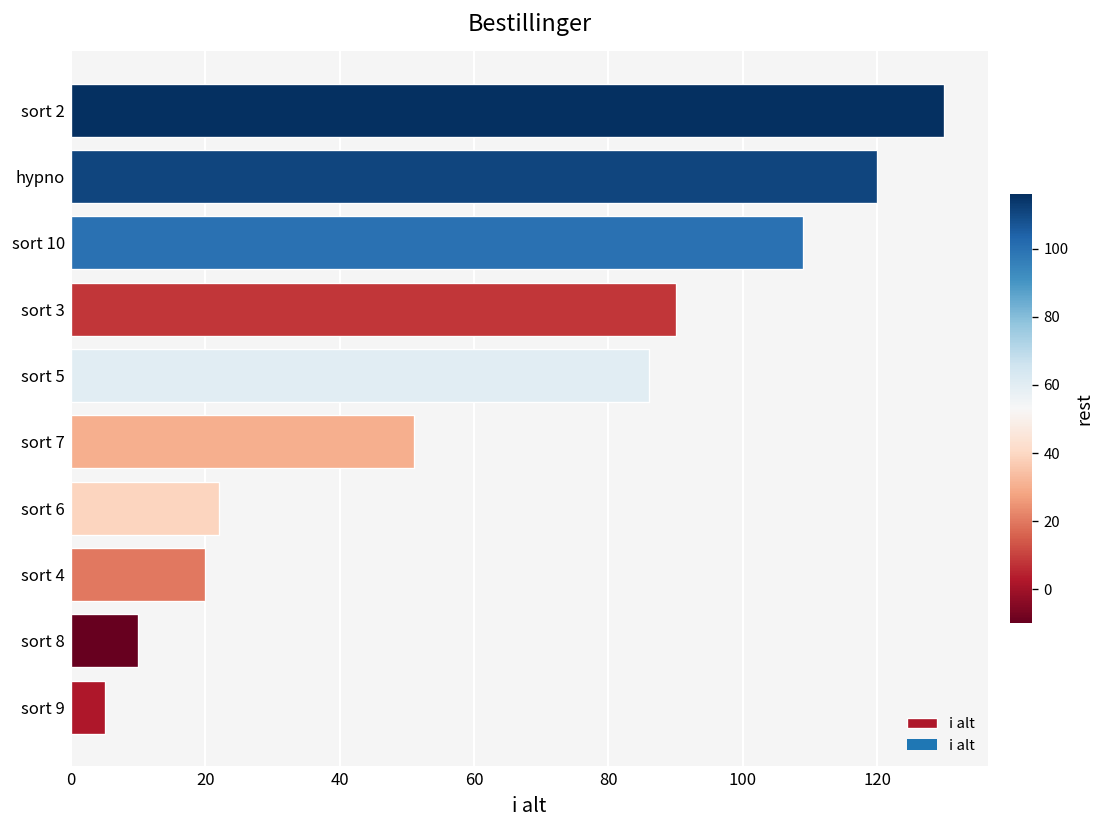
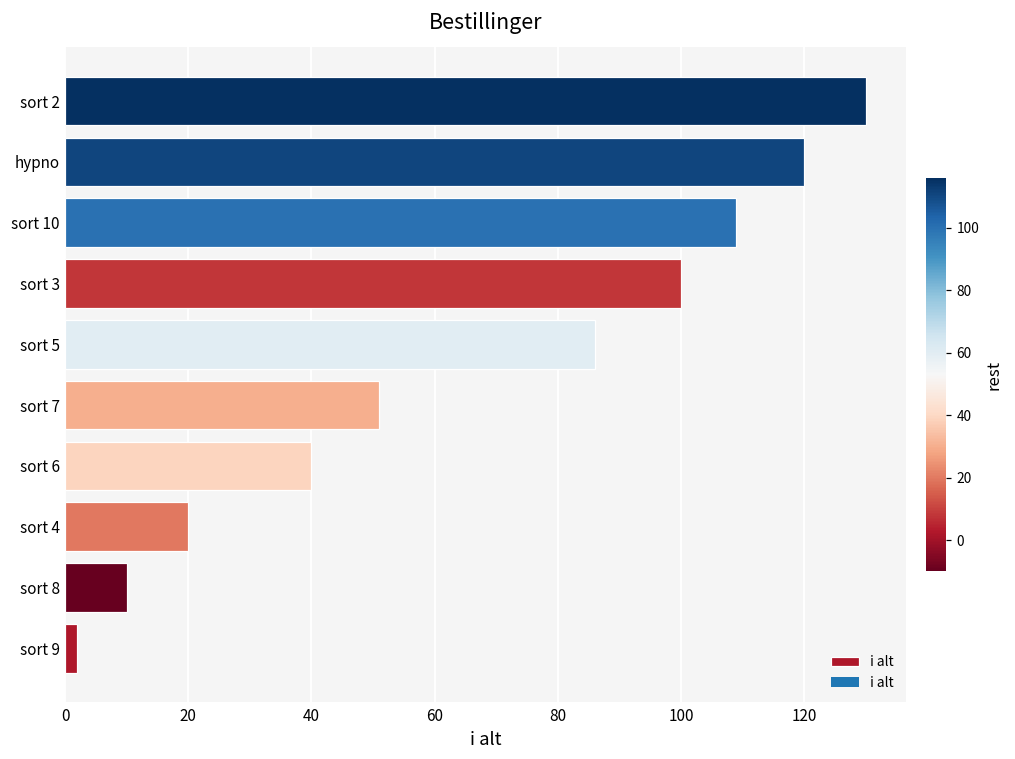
sort 3: 90 -> 100
sort 6: 22 -> 40
sort 9: 5 -> 2
